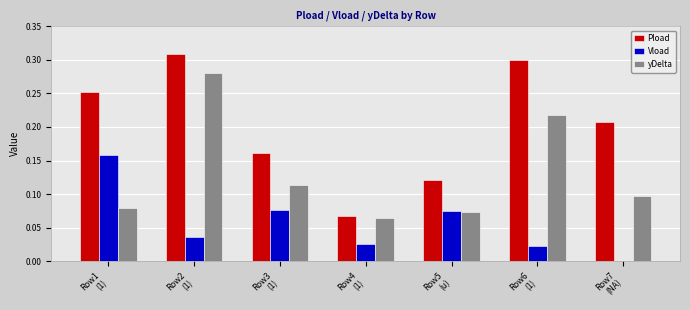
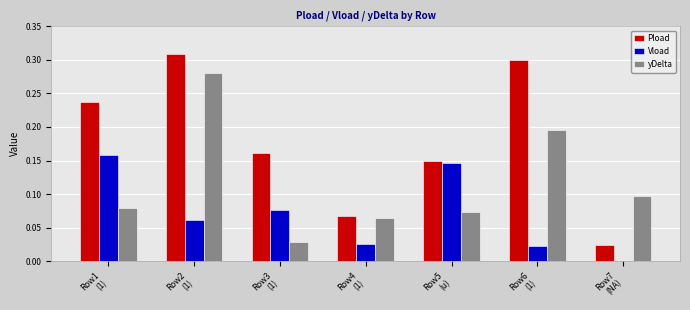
Pload, Row1 (1): 0.25 -> 0.24
Vload, Row2 (1): 0.04 -> 0.06
yDelta, Row3 (1): 0.11 -> 0.03
Pload, Row5 (u): 0.12 -> 0.15
Vload, Row5 (u): 0.08 -> 0.15
yDelta, Row6 (1): 0.22 -> 0.20
Pload, Row7 (NA): 0.21 -> 0.02
